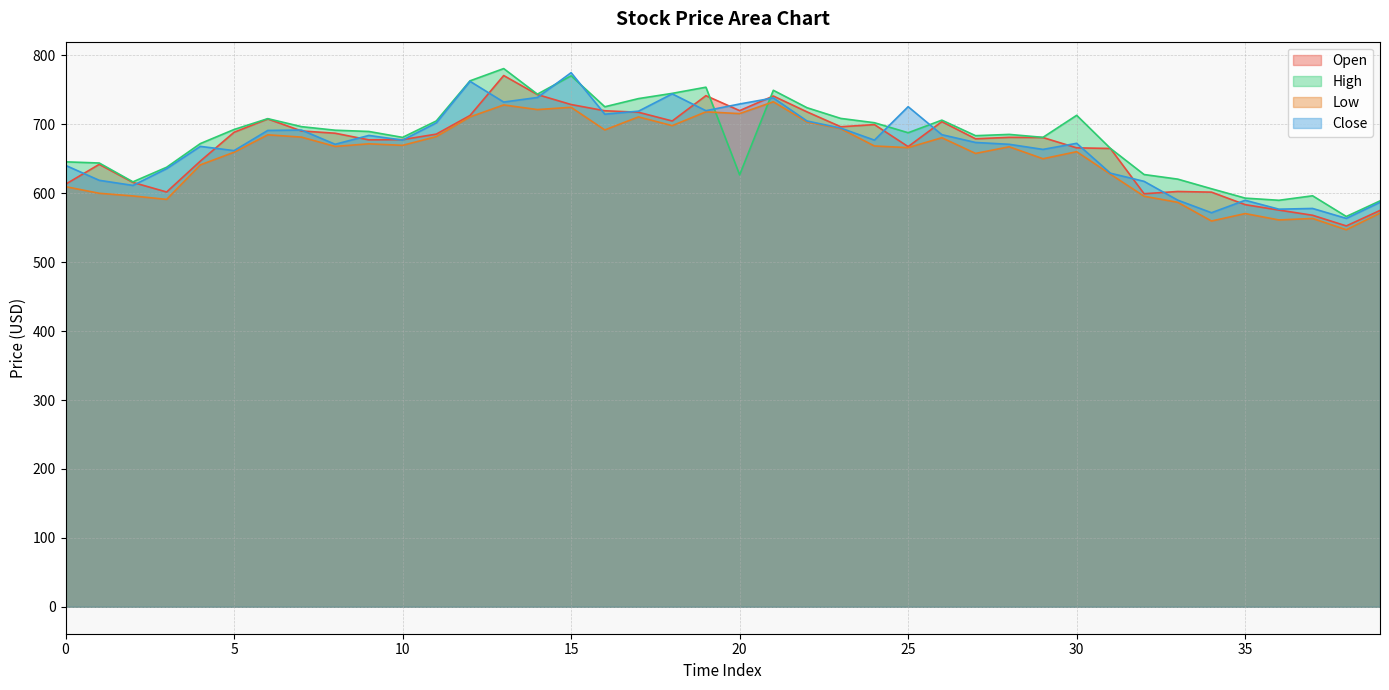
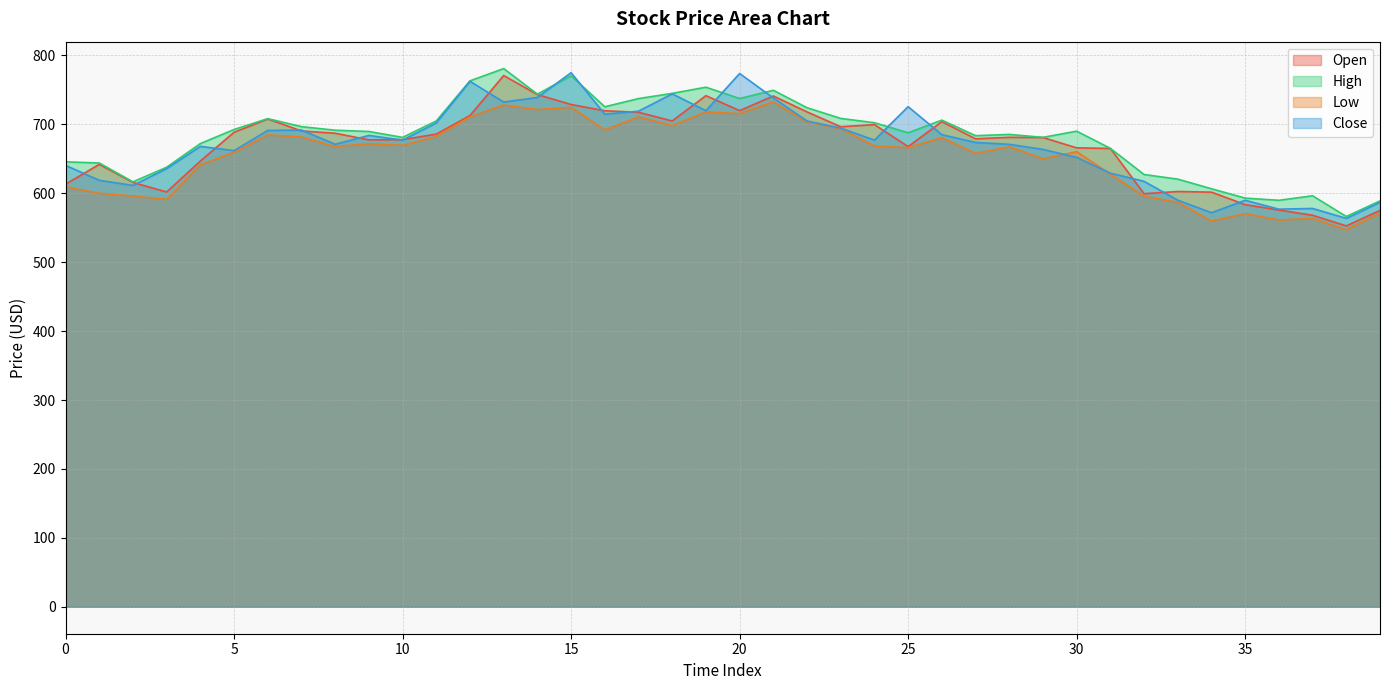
High, 20: 630 -> 740
Close, 20: 730 -> 770
High, 30: 710 -> 690
Close, 30: 670 -> 650
